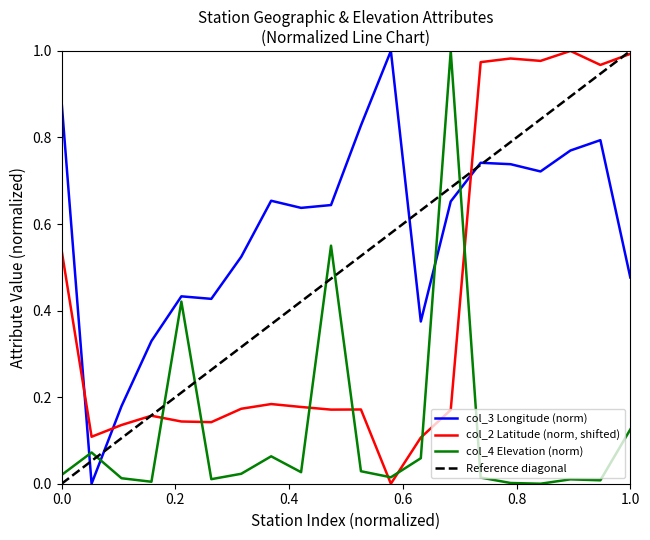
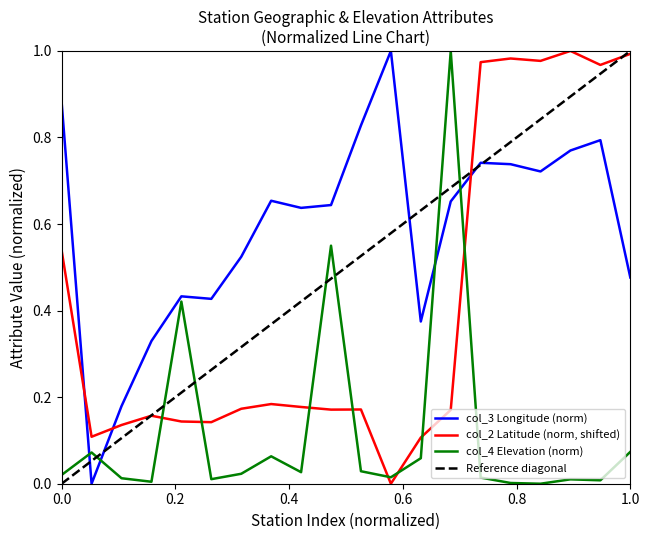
col_4 Elevation (norm), 1.0: 0.13 -> 0.07
